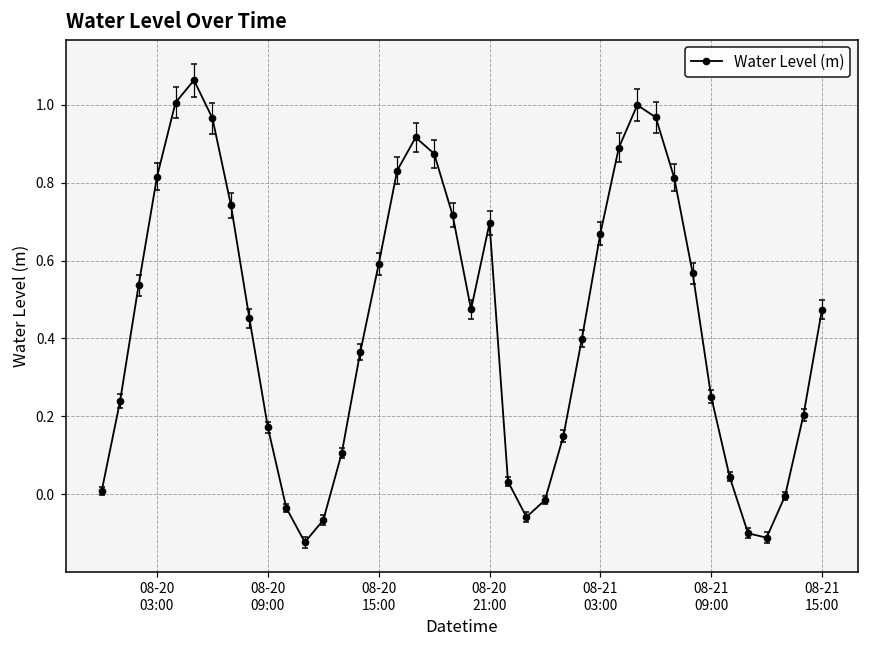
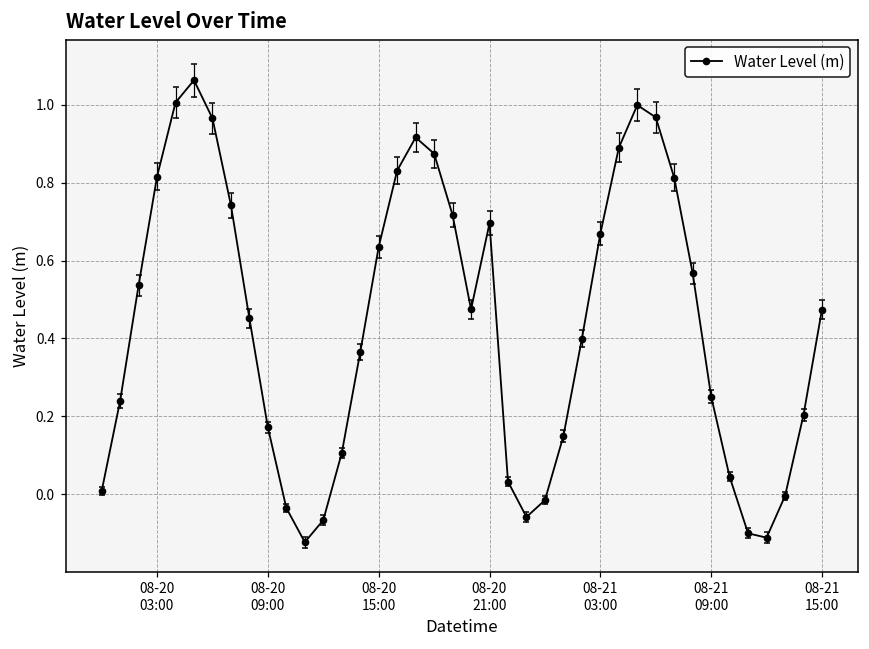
Water Level (m), 08-20 15:00: 0.59 -> 0.63
